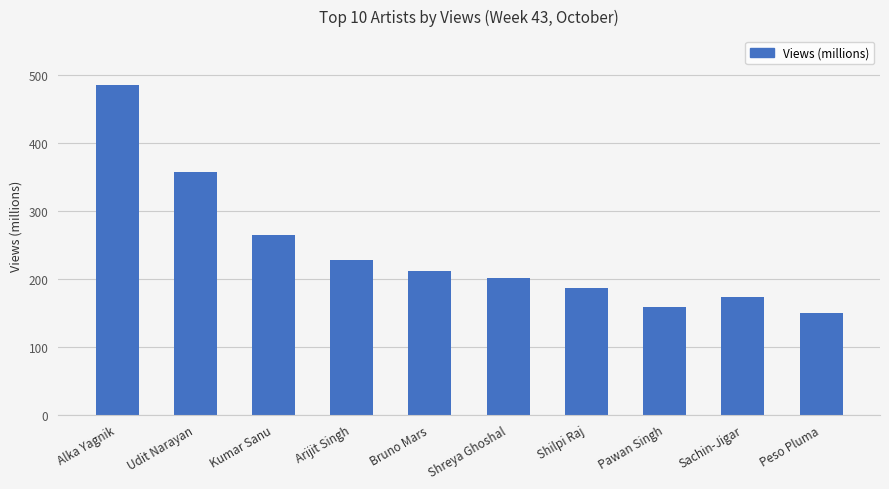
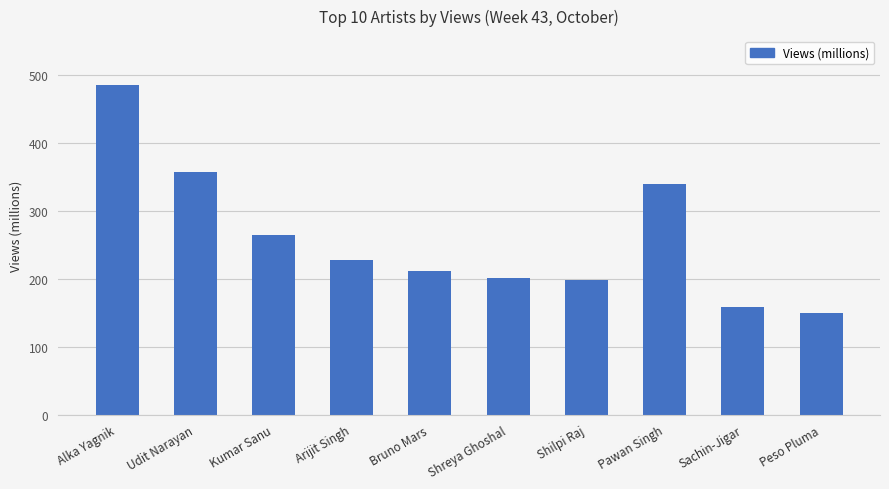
Shilpi Raj: 190 -> 200
Pawan Singh: 160 -> 340
Sachin-Jigar: 170 -> 160
